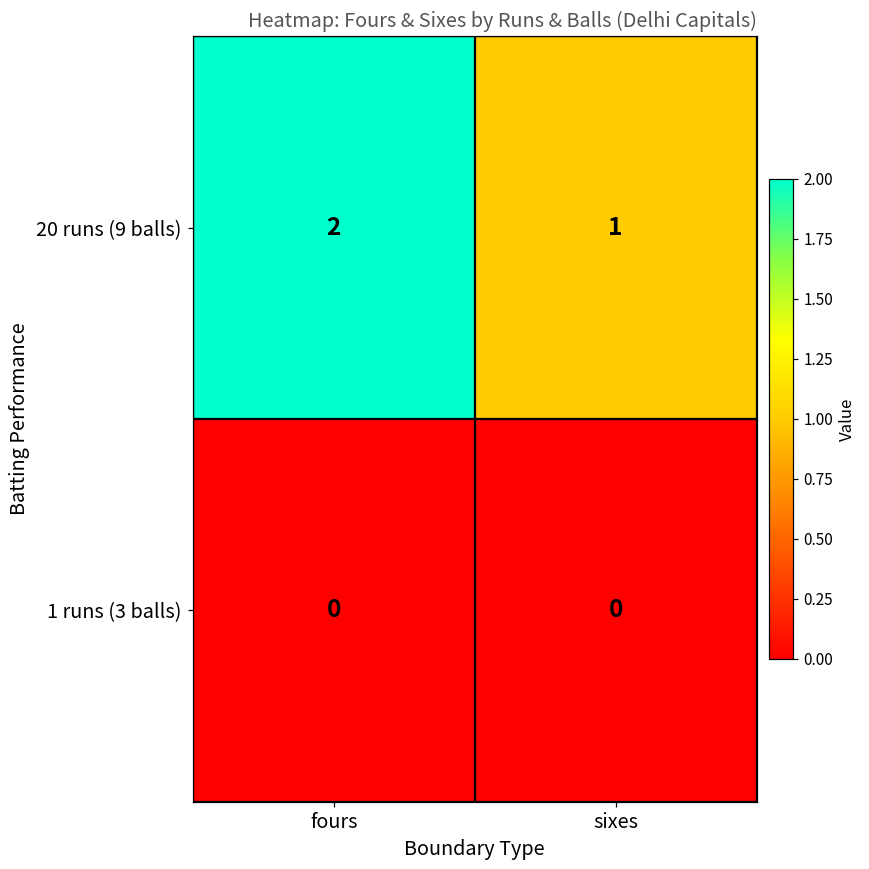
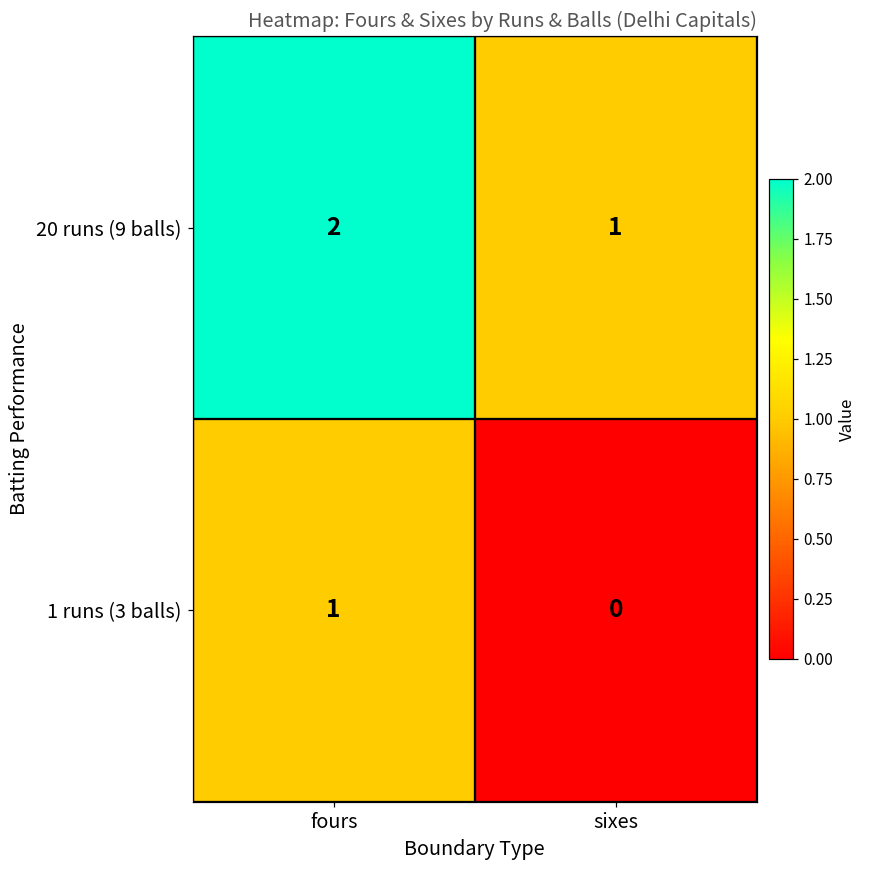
1 runs (3 balls), fours: 0 -> 1
